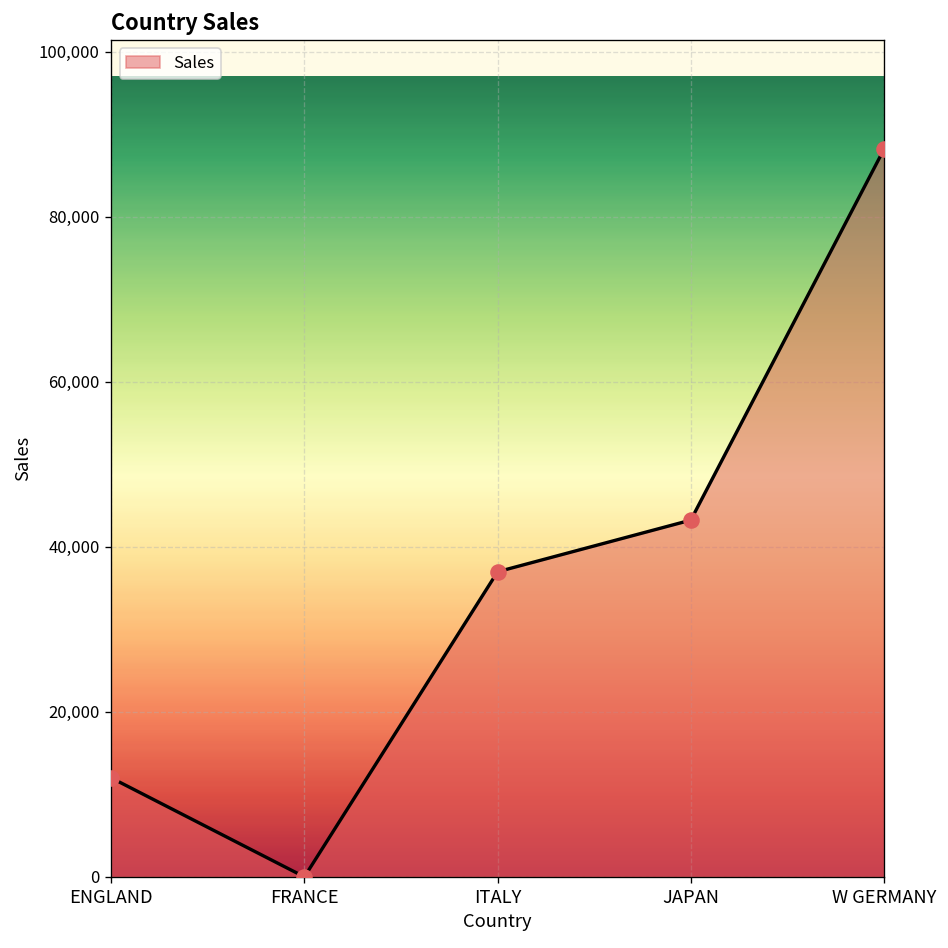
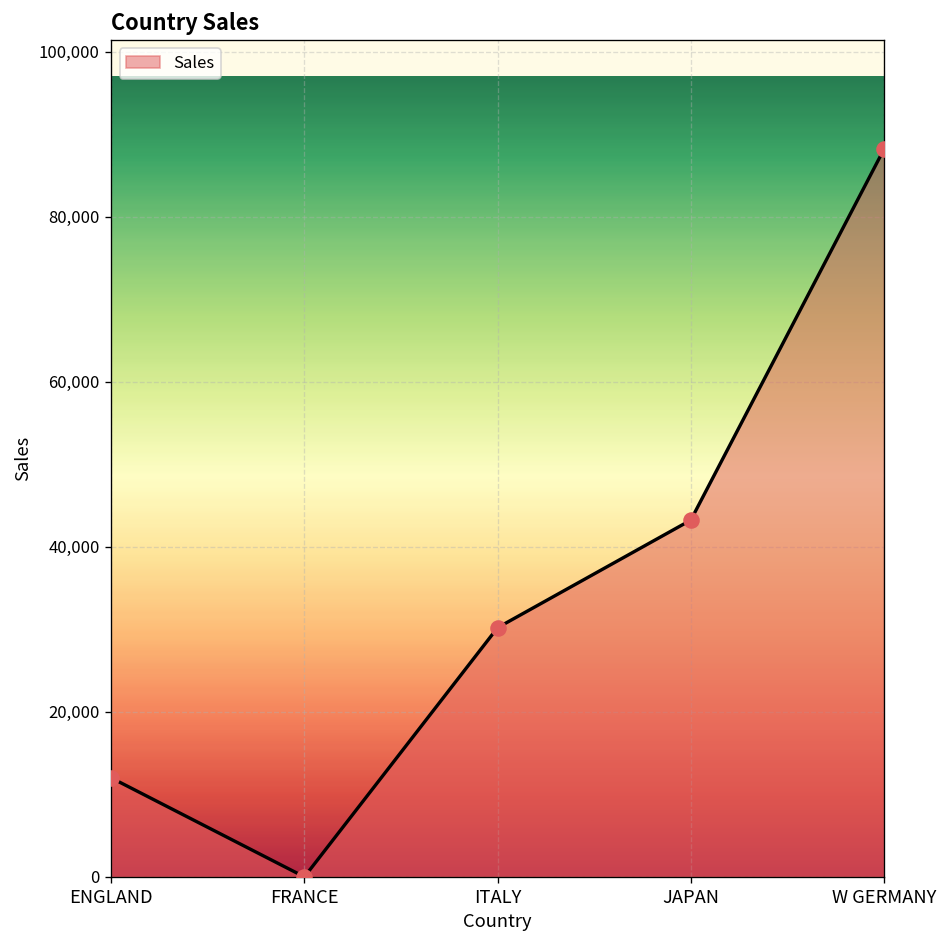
ITALY: 37,000 -> 30,000
